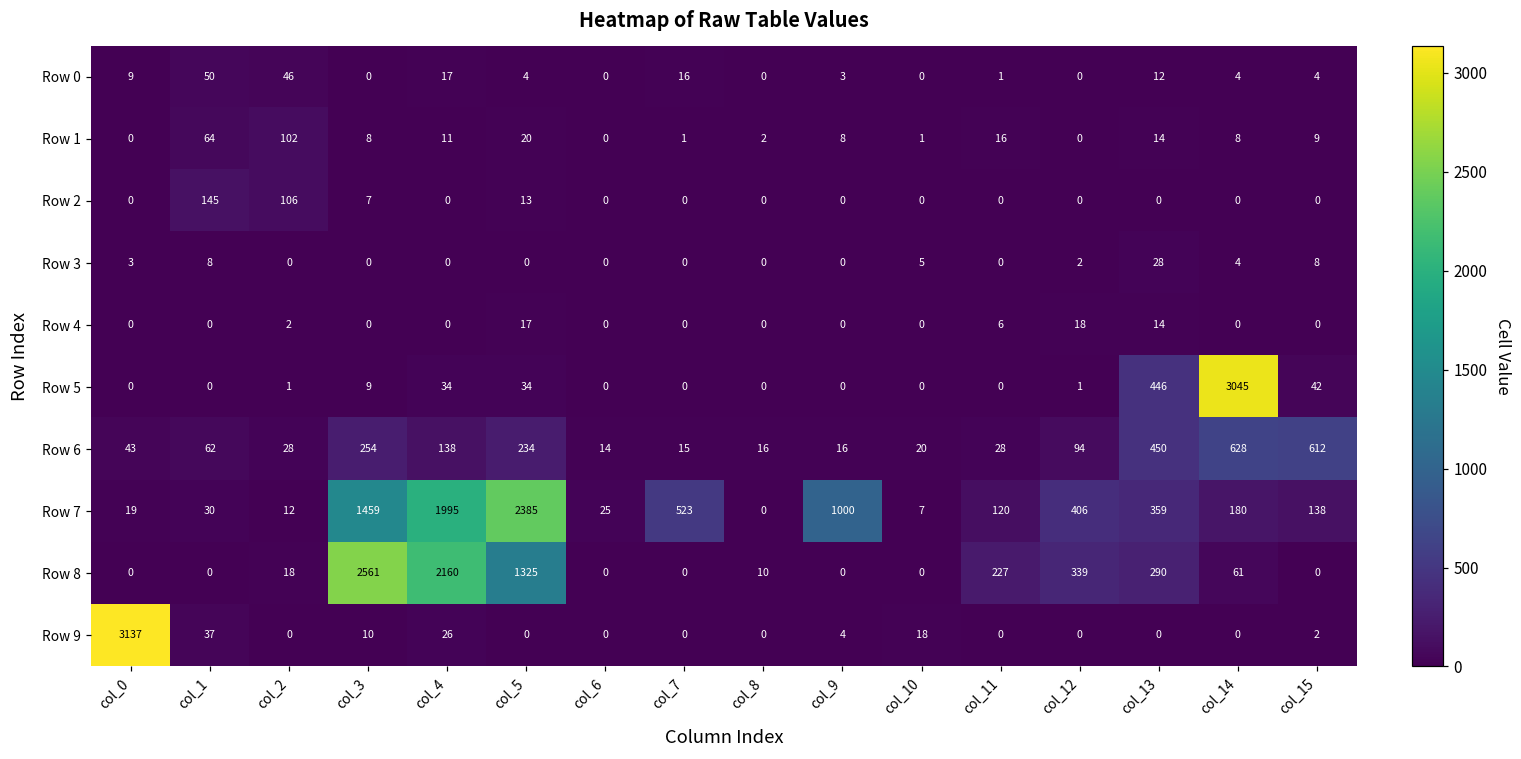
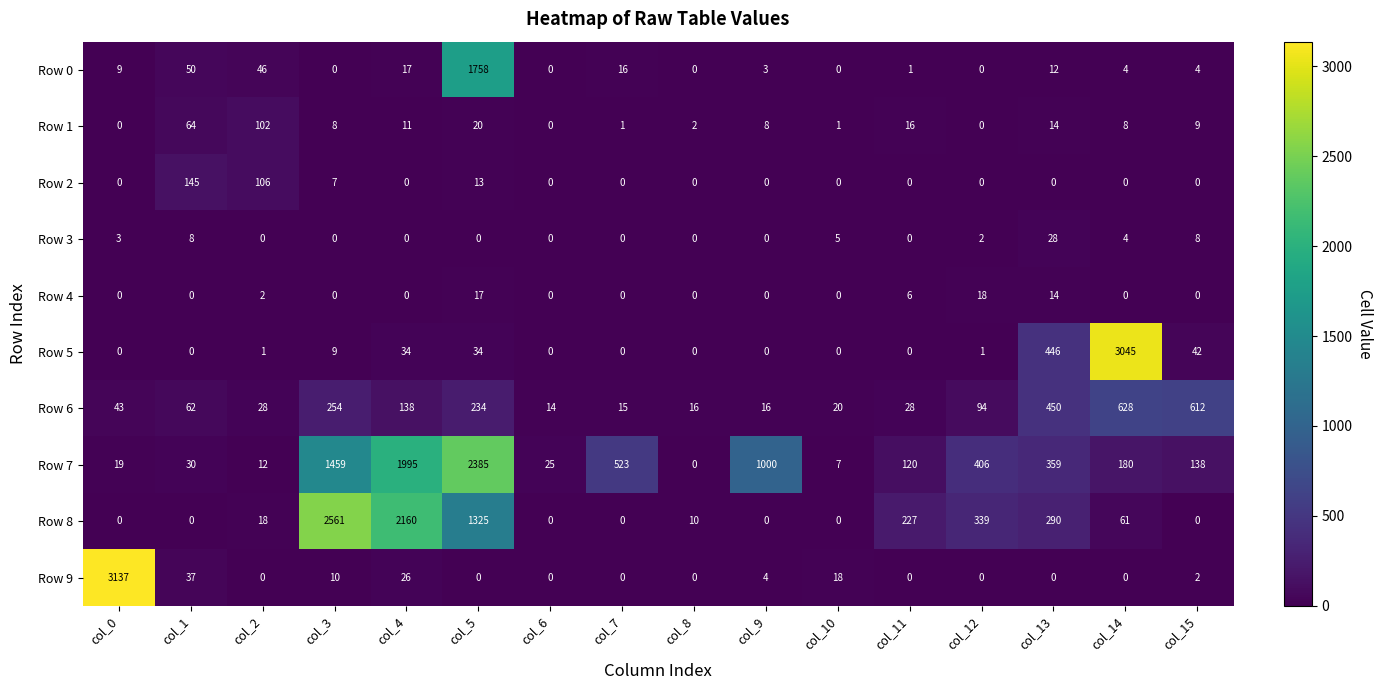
Row 0, col_5: 4 -> 1758
